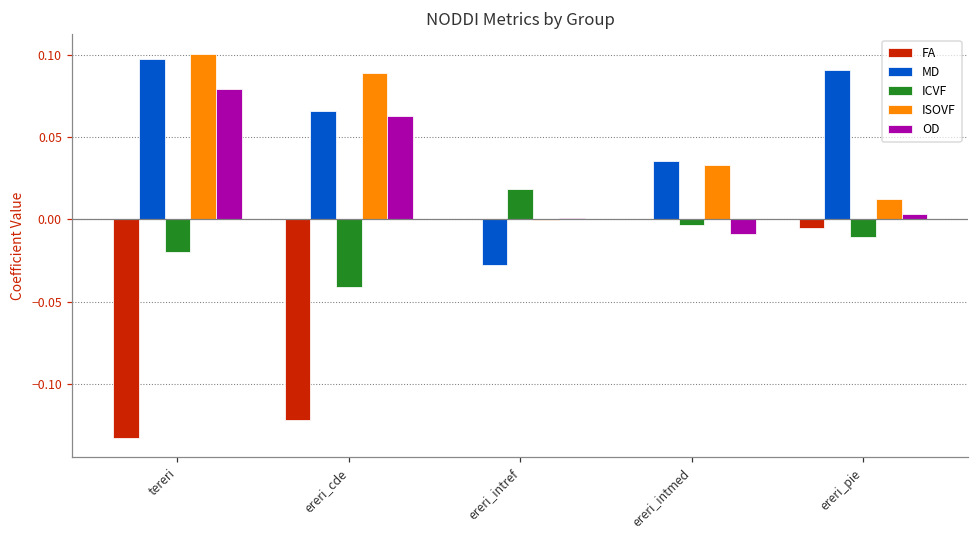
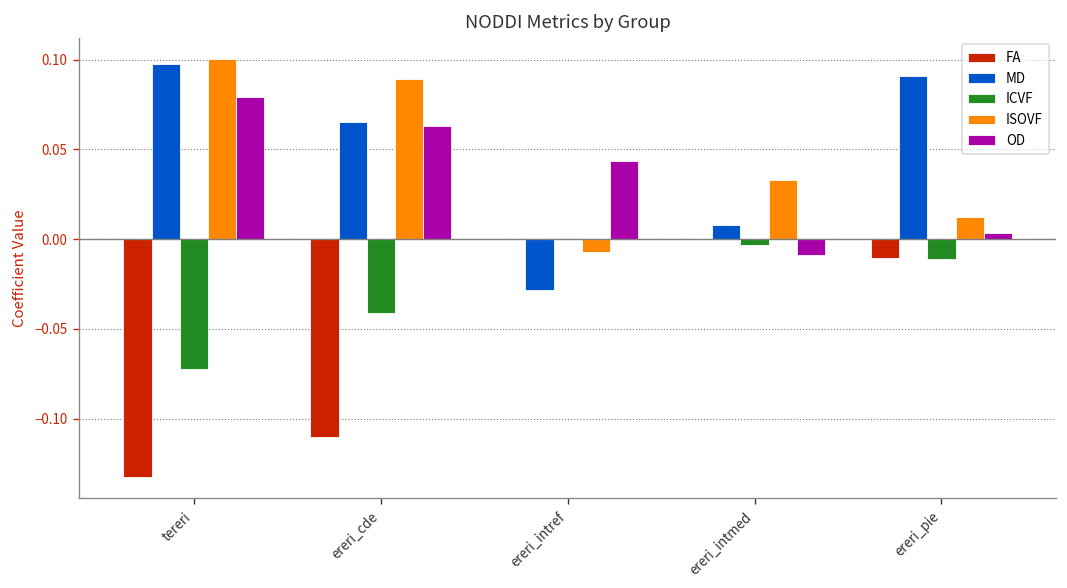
ICVF, tereri: -0.020 -> -0.072
FA, ereri_cde: -0.122 -> -0.110
ICVF, ereri_intref: 0.018 -> 0.000
ISOVF, ereri_intref: -0.001 -> -0.007
OD, ereri_intref: 0.001 -> 0.043
MD, ereri_intmed: 0.036 -> 0.008
FA, ereri_pie: -0.005 -> -0.011
